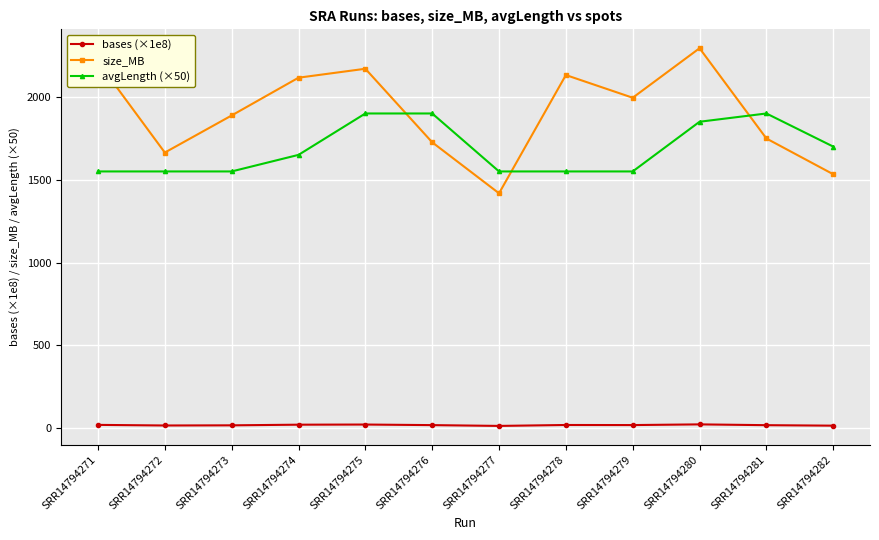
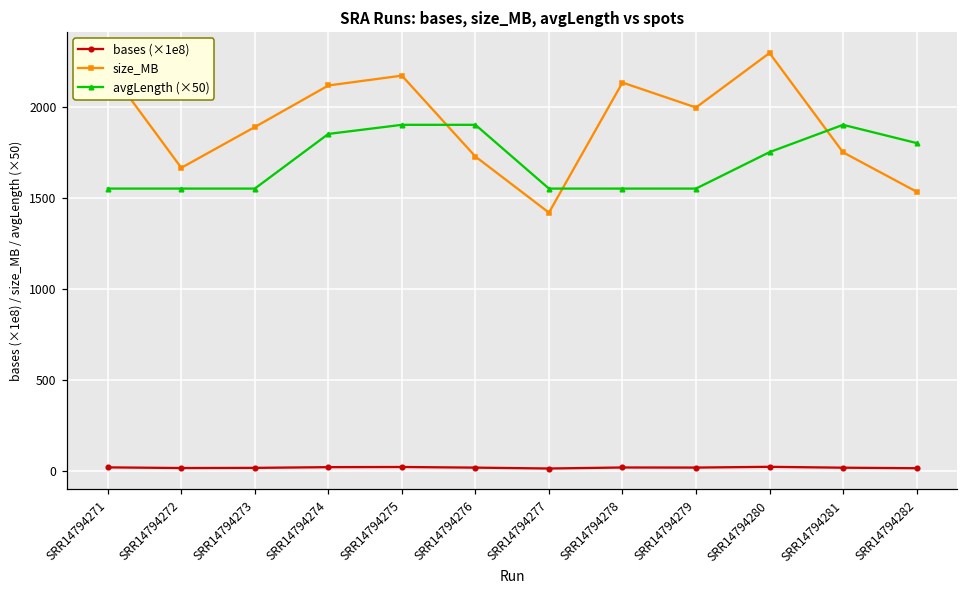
avgLength (×50), SRR14794274: 1650 -> 1850
avgLength (×50), SRR14794280: 1850 -> 1750
avgLength (×50), SRR14794282: 1700 -> 1800
